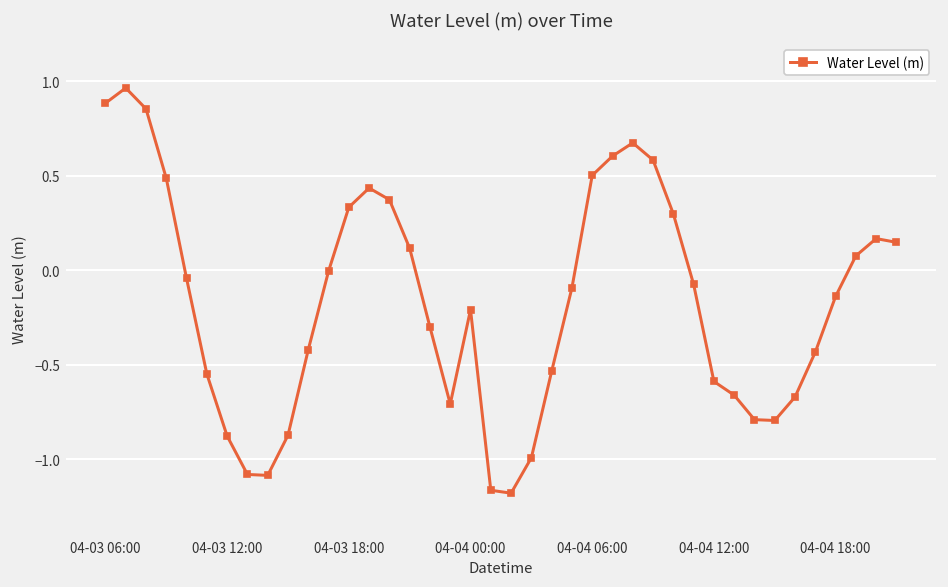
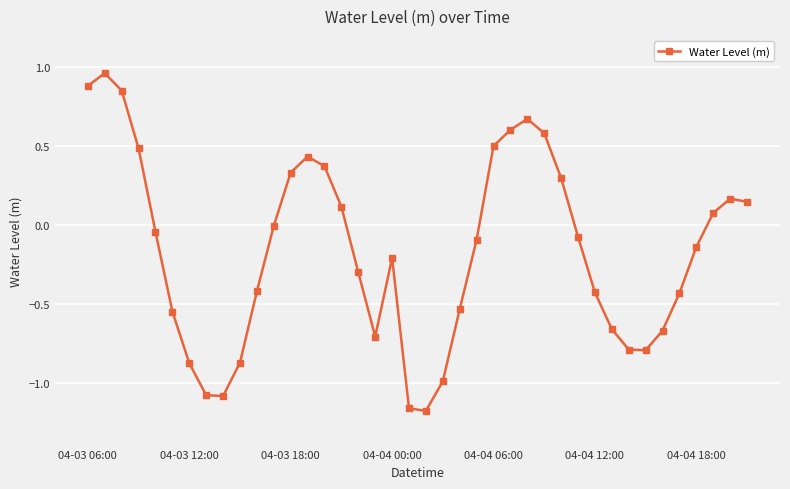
04-04 12:00: -0.59 -> -0.43
